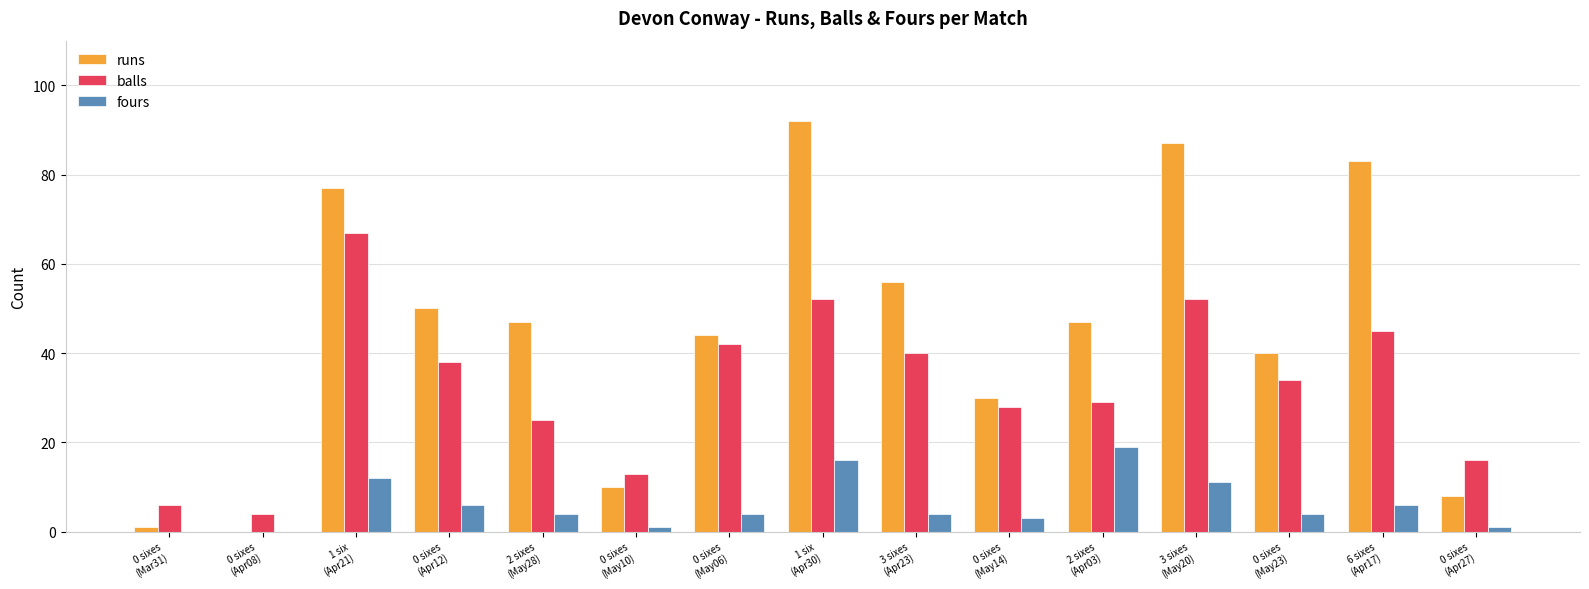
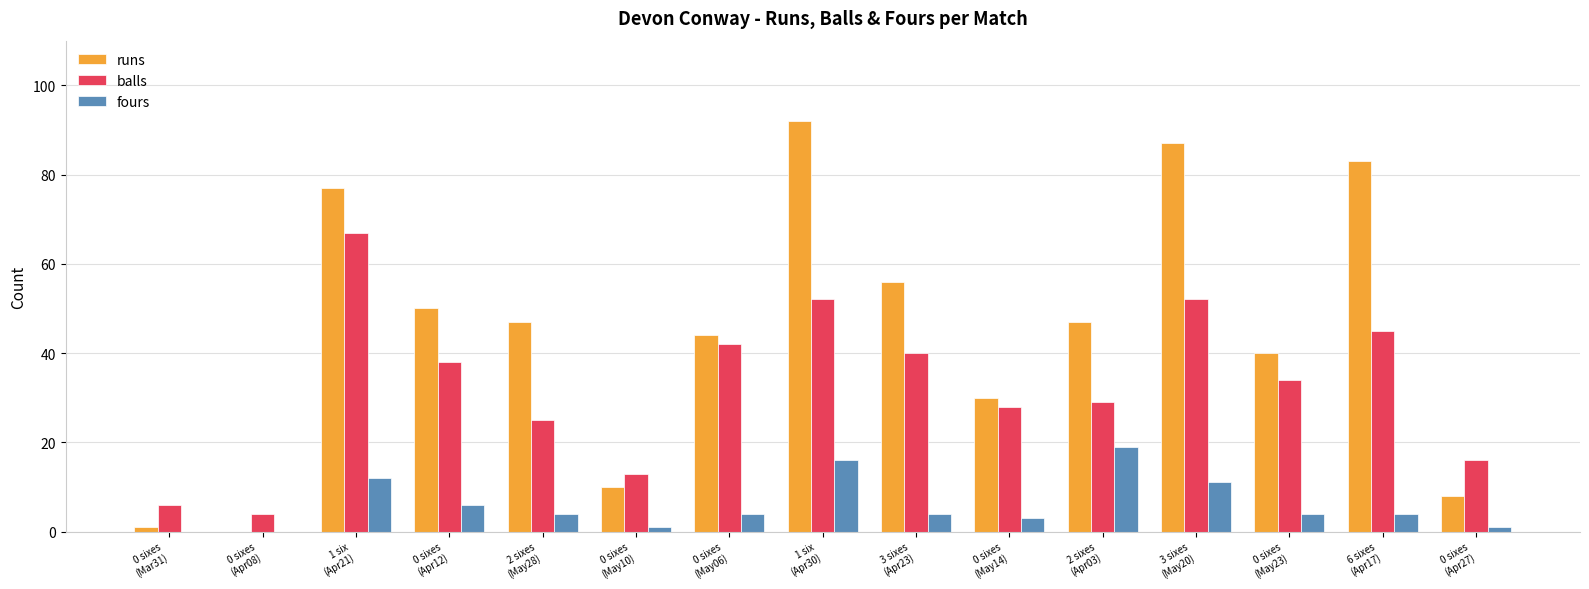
fours, 6 sixes (Apr17): 6 -> 4
